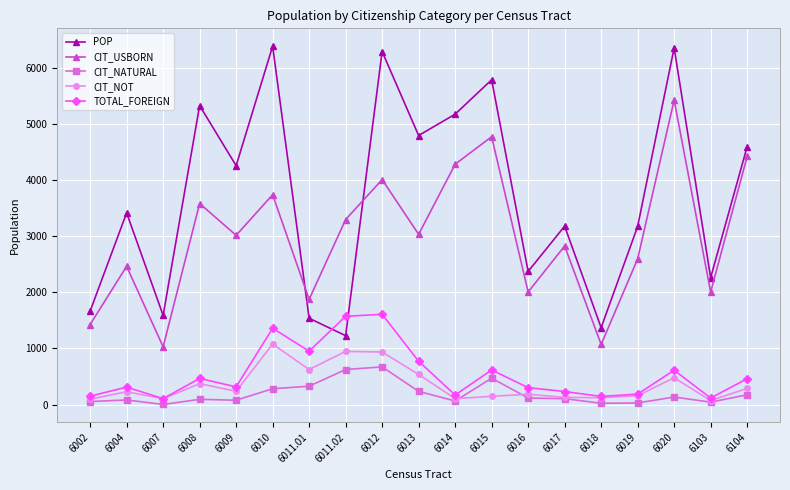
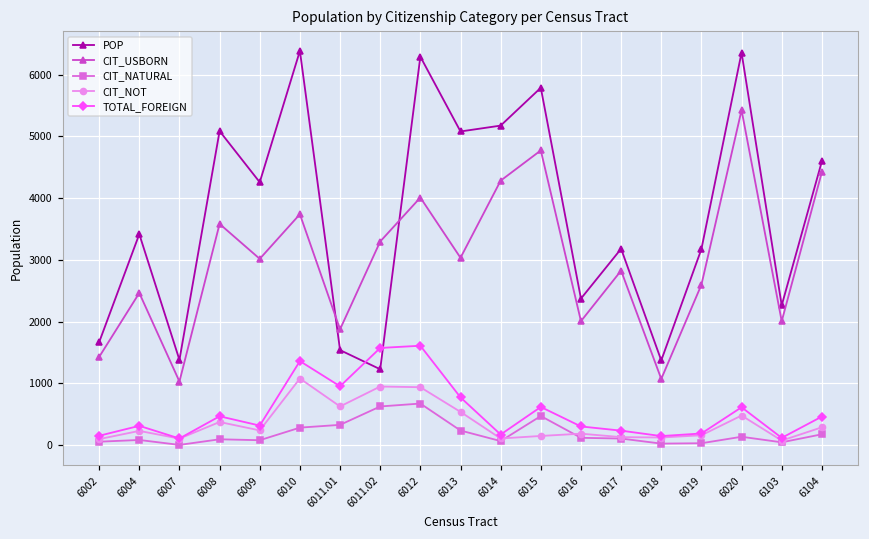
POP, 6007: 1600 -> 1400
POP, 6008: 5300 -> 5100
POP, 6013: 4800 -> 5100
